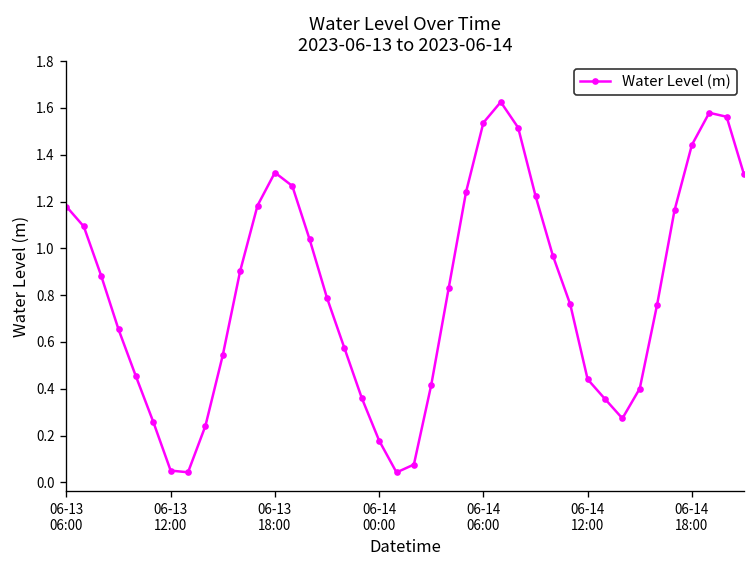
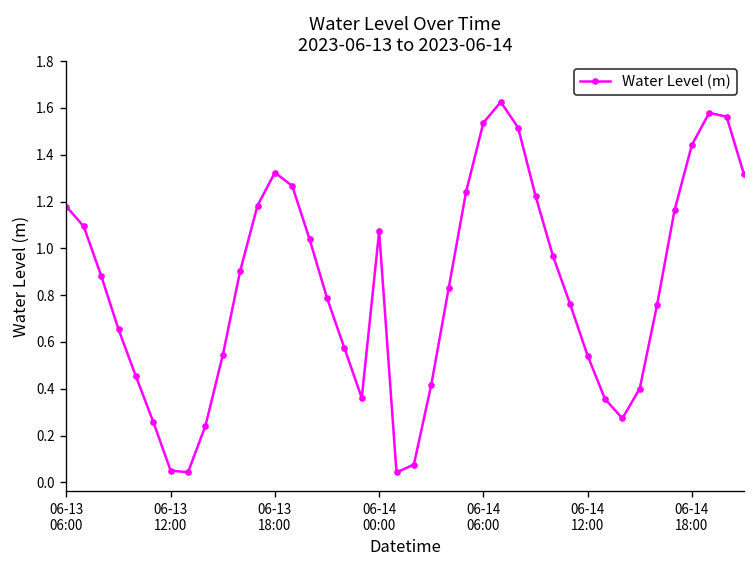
06-14 00:00: 0.18 -> 1.07
06-14 12:00: 0.44 -> 0.54
